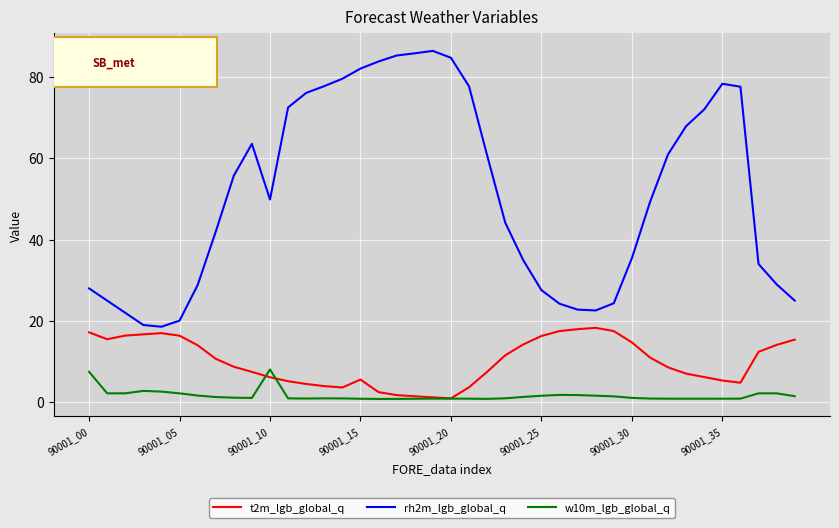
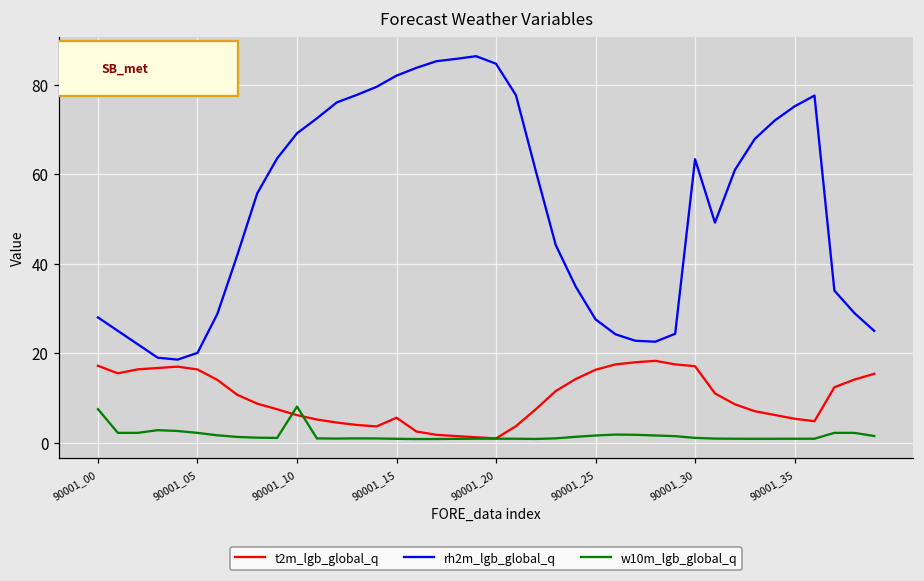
rh2m_lgb_global_q, 90001_10: 50 -> 69
t2m_lgb_global_q, 90001_30: 15 -> 17
rh2m_lgb_global_q, 90001_30: 35 -> 63
rh2m_lgb_global_q, 90001_35: 78 -> 75
